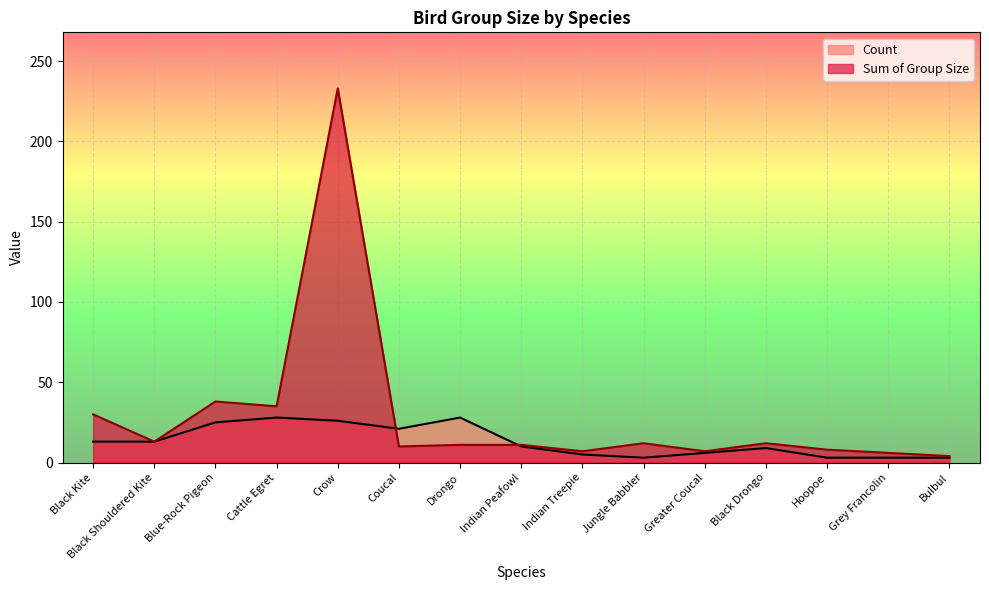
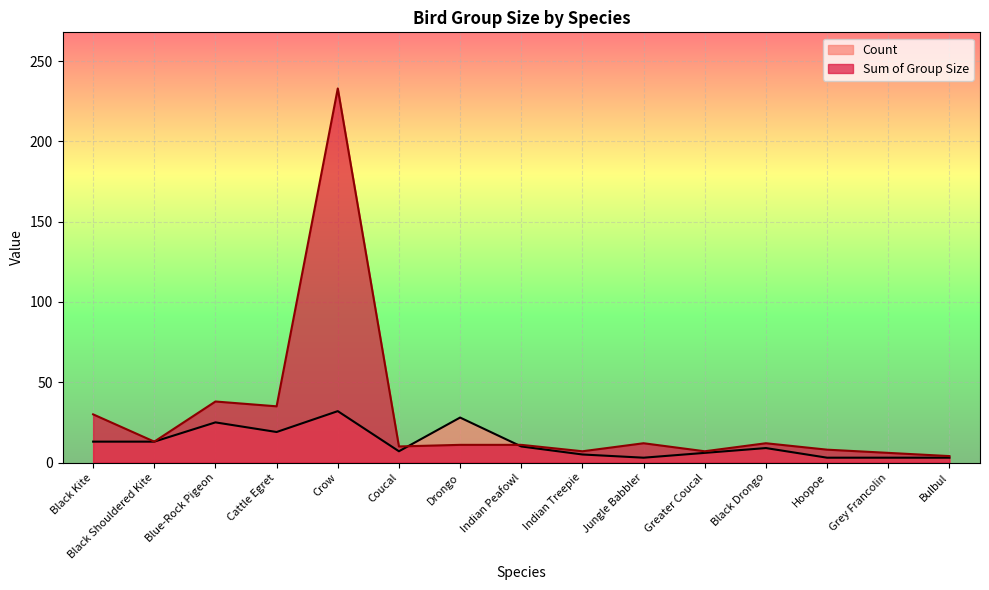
Count, Cattle Egret: 28 -> 19
Count, Crow: 26 -> 32
Count, Coucal: 21 -> 7
